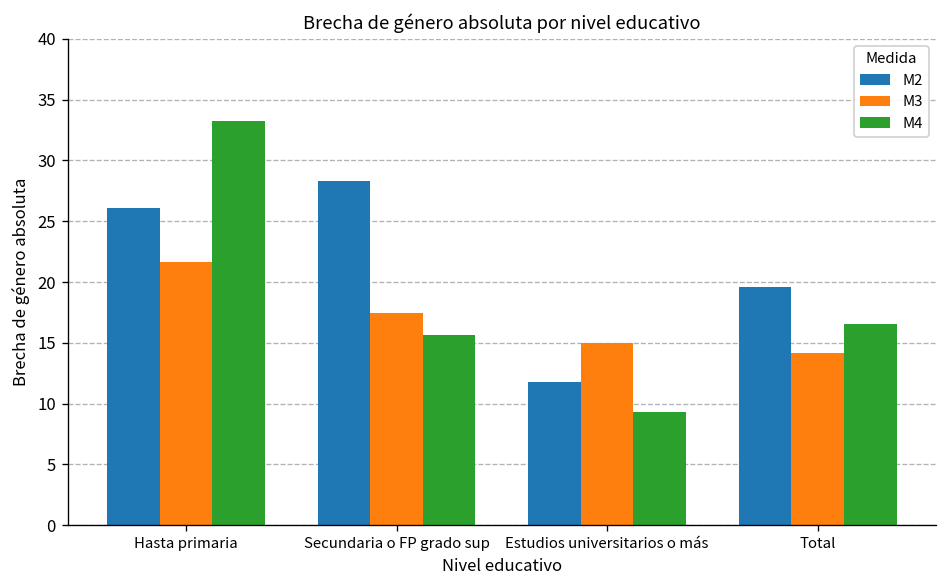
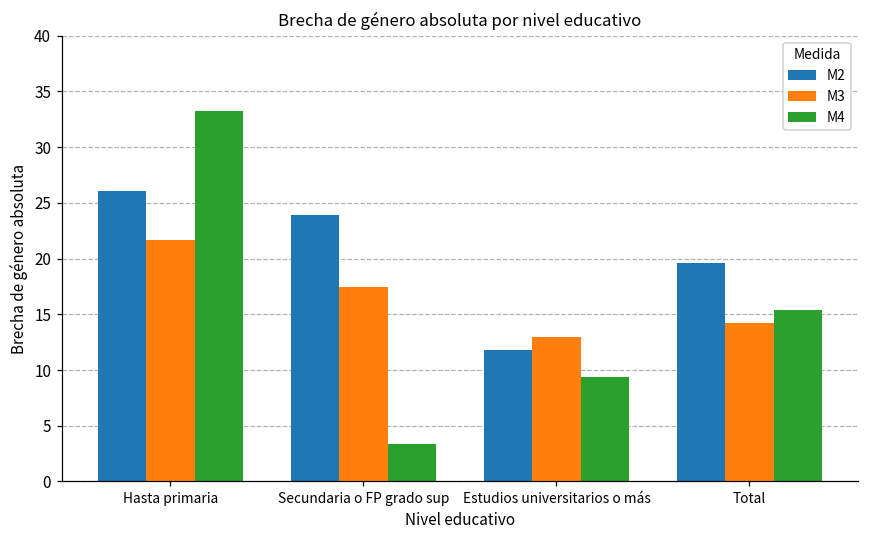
M2, Secundaria o FP grado sup: 28.3 -> 23.9
M4, Secundaria o FP grado sup: 15.6 -> 3.4
M3, Estudios universitarios o más: 15.0 -> 13.0
M4, Total: 16.5 -> 15.4
